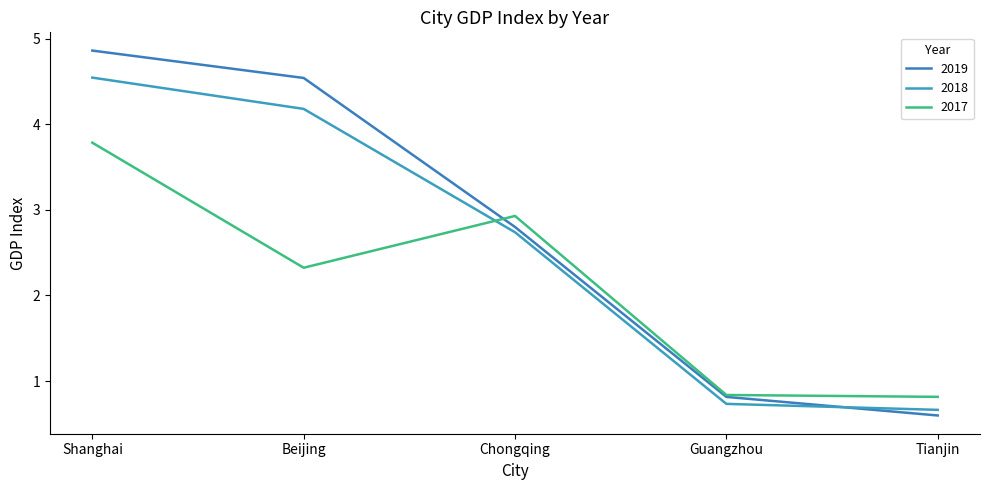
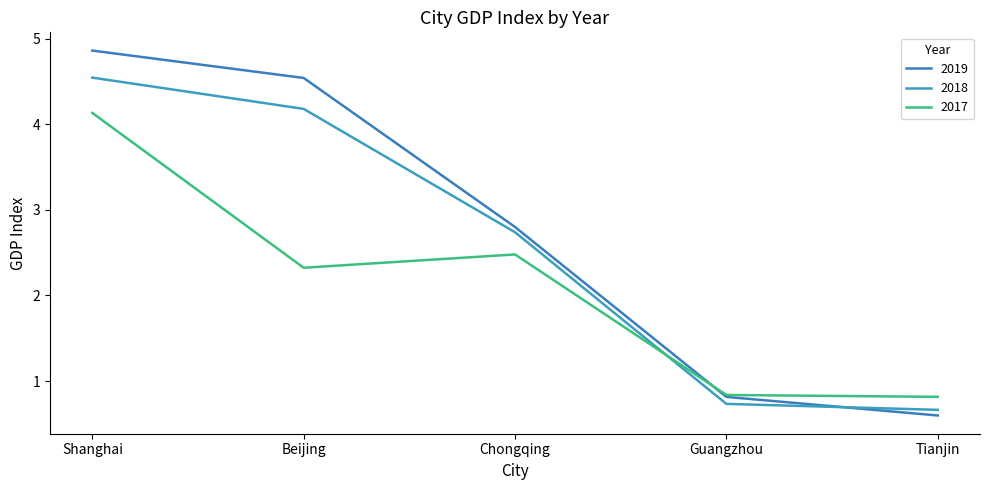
2017, Shanghai: 3.8 -> 4.1
2017, Chongqing: 2.9 -> 2.5
